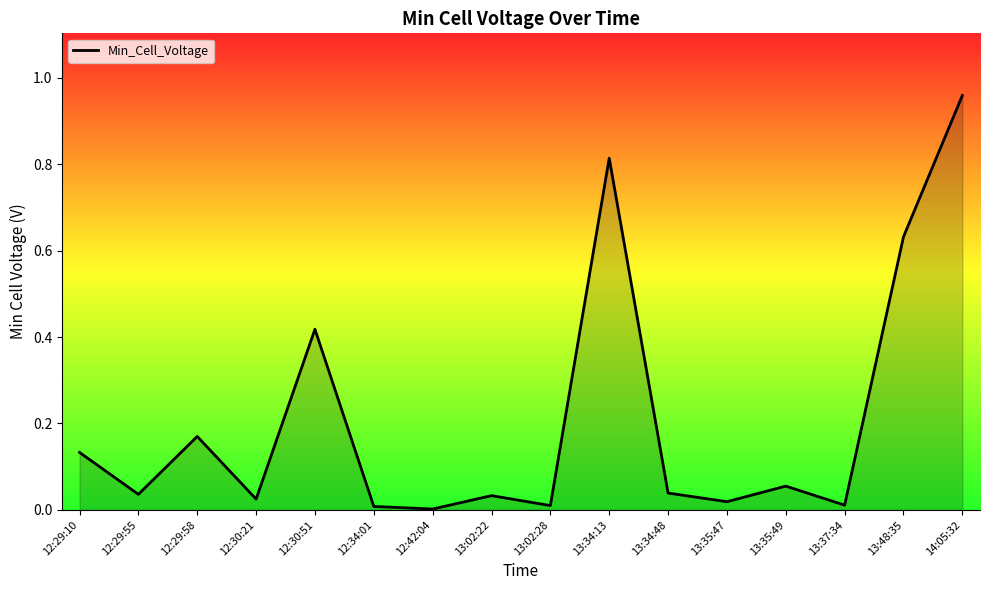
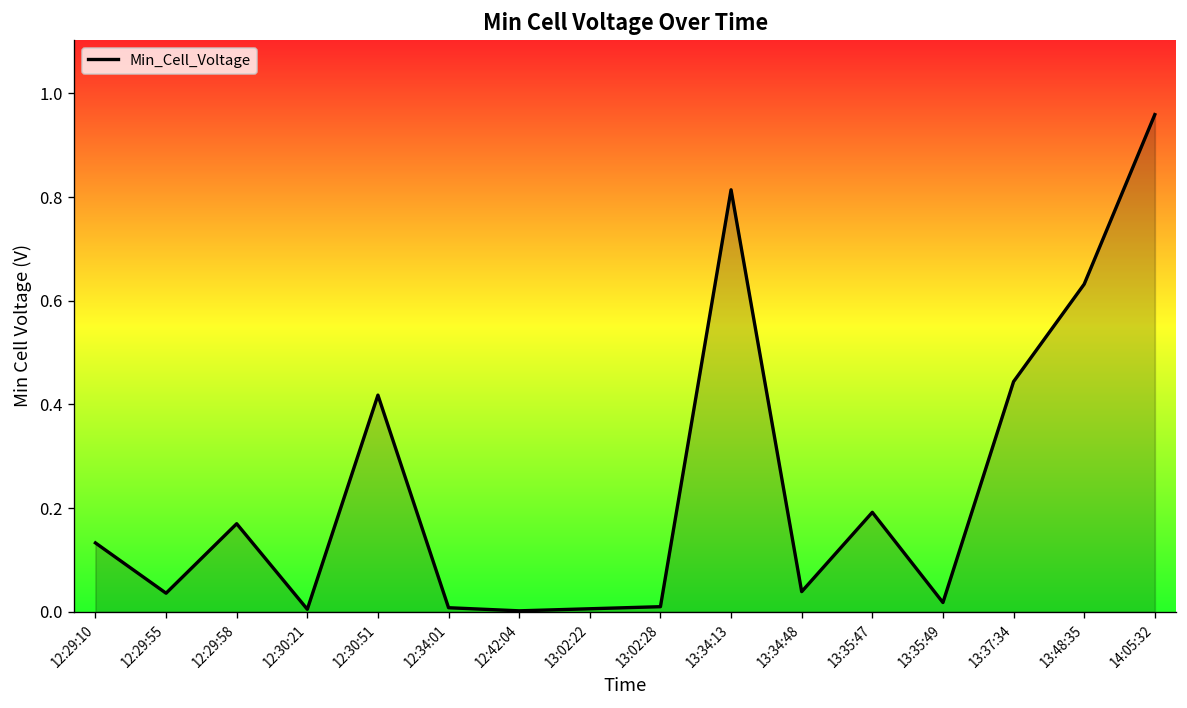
12:30:21: 0.03 -> 0.01
13:02:22: 0.03 -> 0.01
13:35:47: 0.02 -> 0.19
13:35:49: 0.06 -> 0.02
13:37:34: 0.01 -> 0.44
